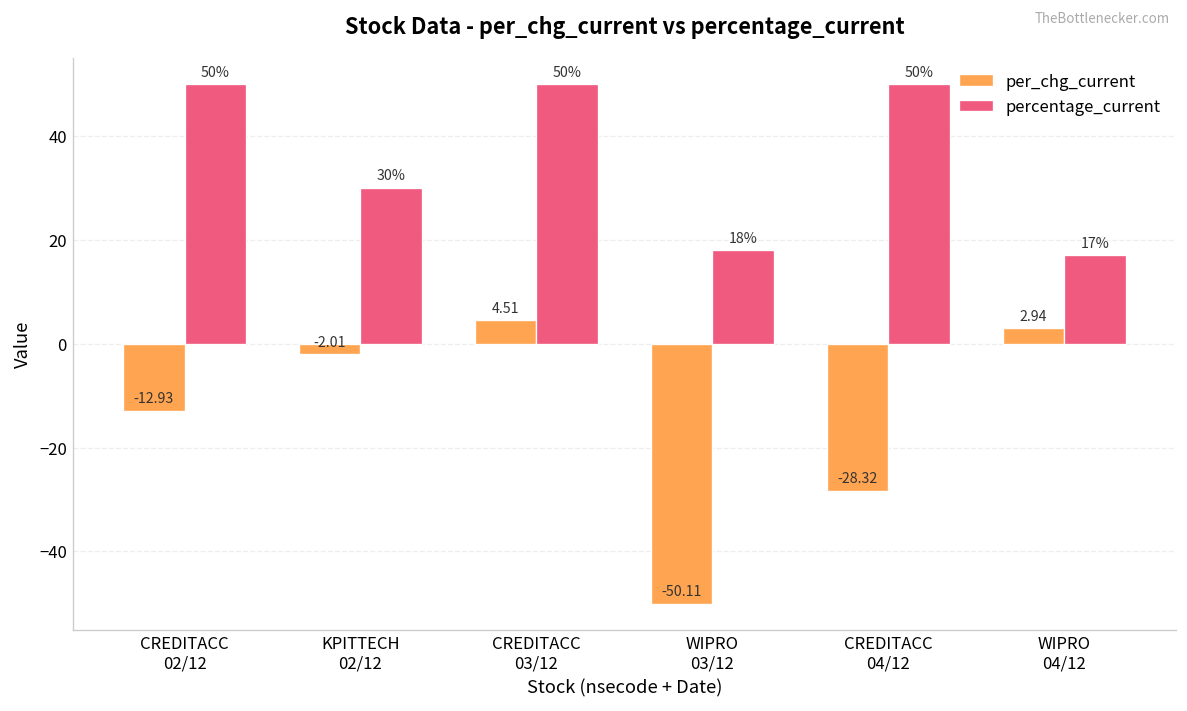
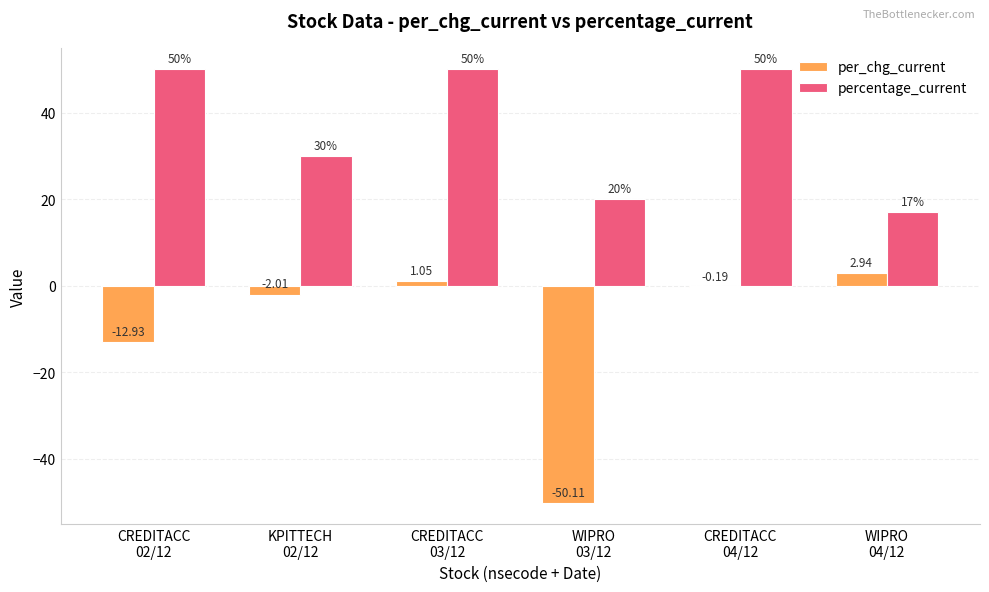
per_chg_current, CREDITACC 03/12: 4.51 -> 1.05
percentage_current, WIPRO 03/12: 18% -> 20%
per_chg_current, CREDITACC 04/12: -28.32 -> -0.19
